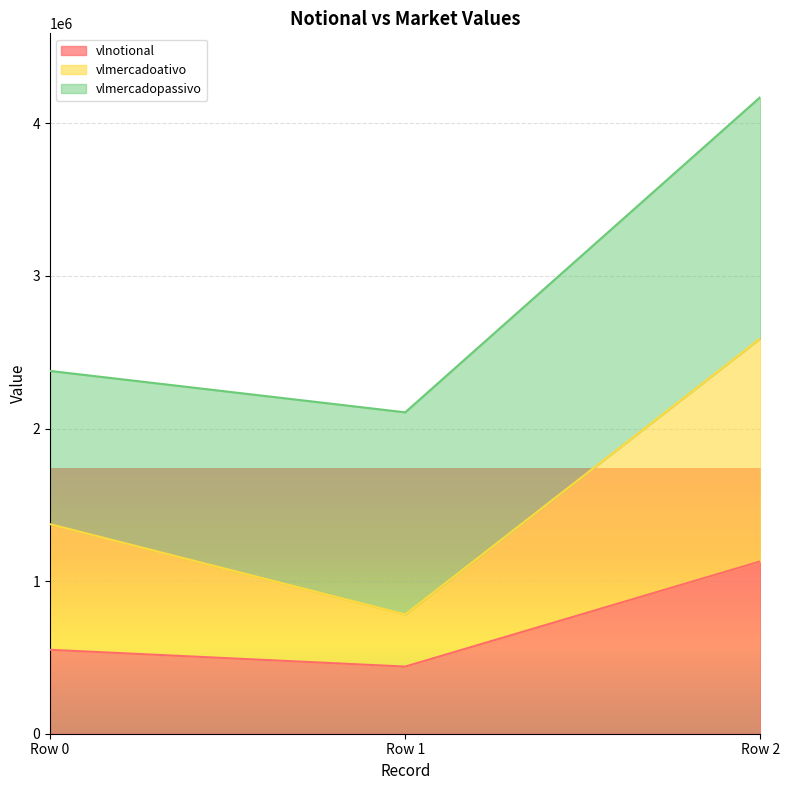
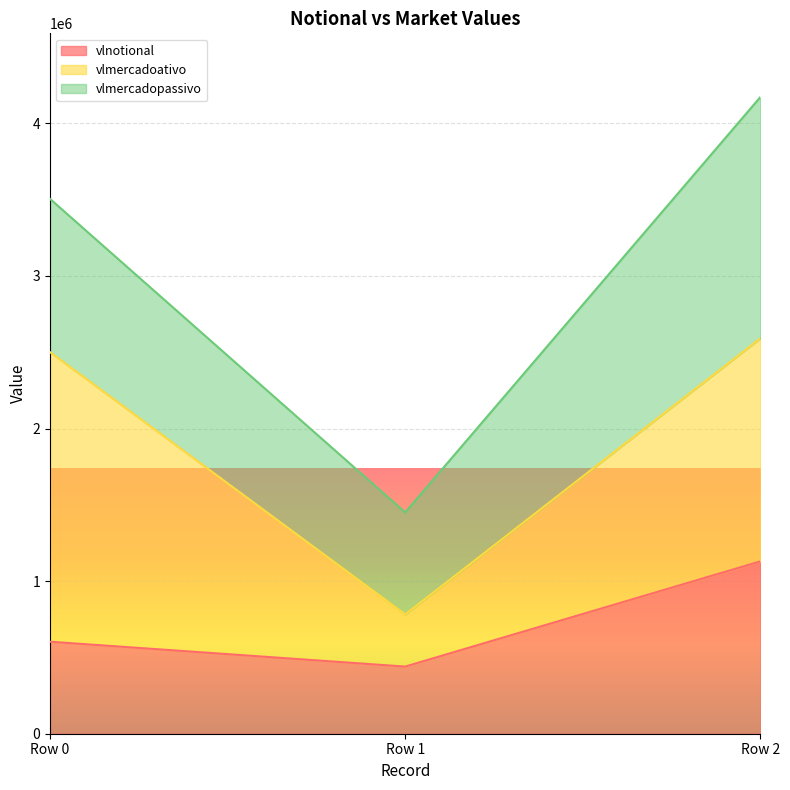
vlnotional, Row 0: 550000 -> 600000
vlmercadoativo, Row 0: 820000 -> 1900000
vlmercadopassivo, Row 1: 1320000 -> 670000
